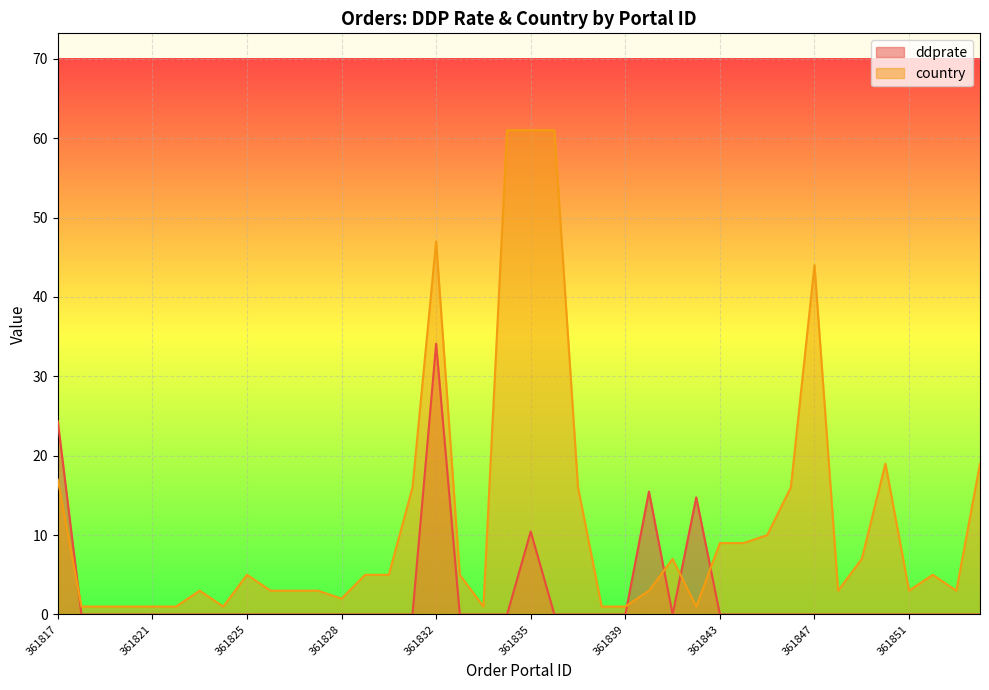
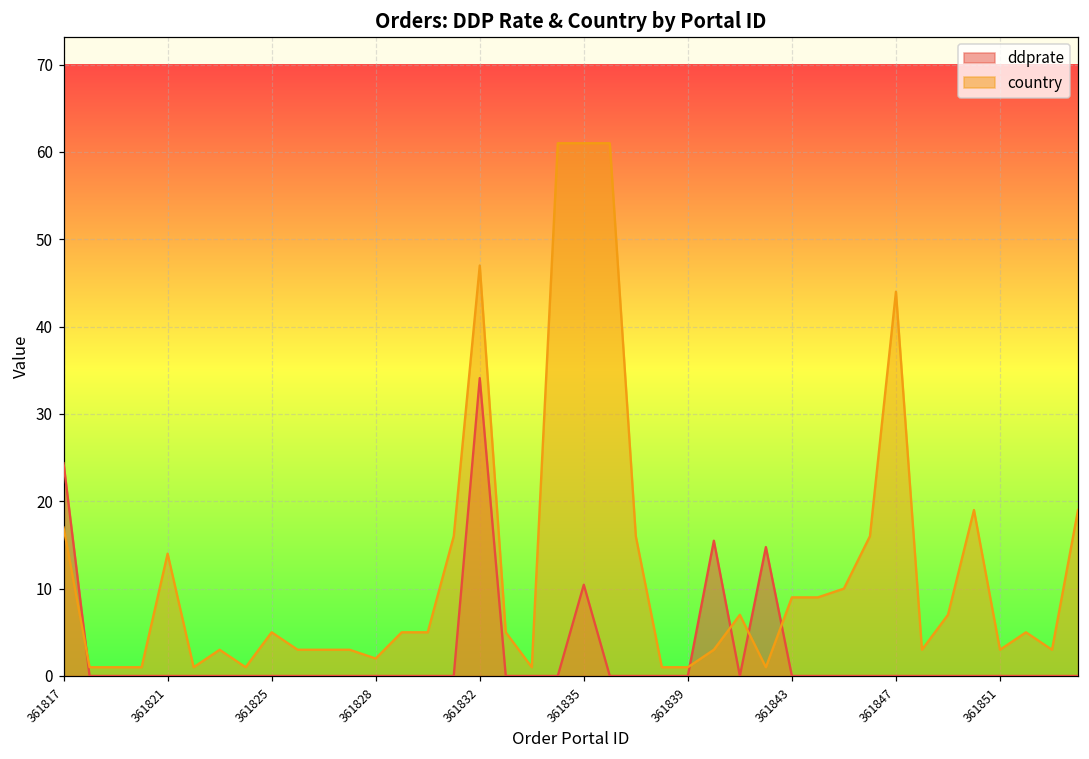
country, 361821: 1 -> 14
